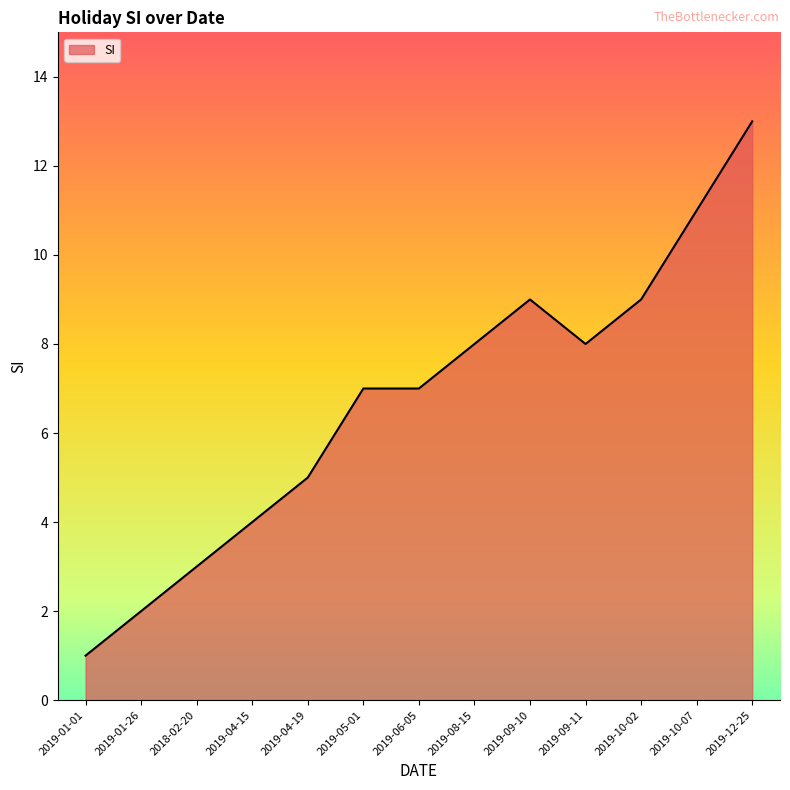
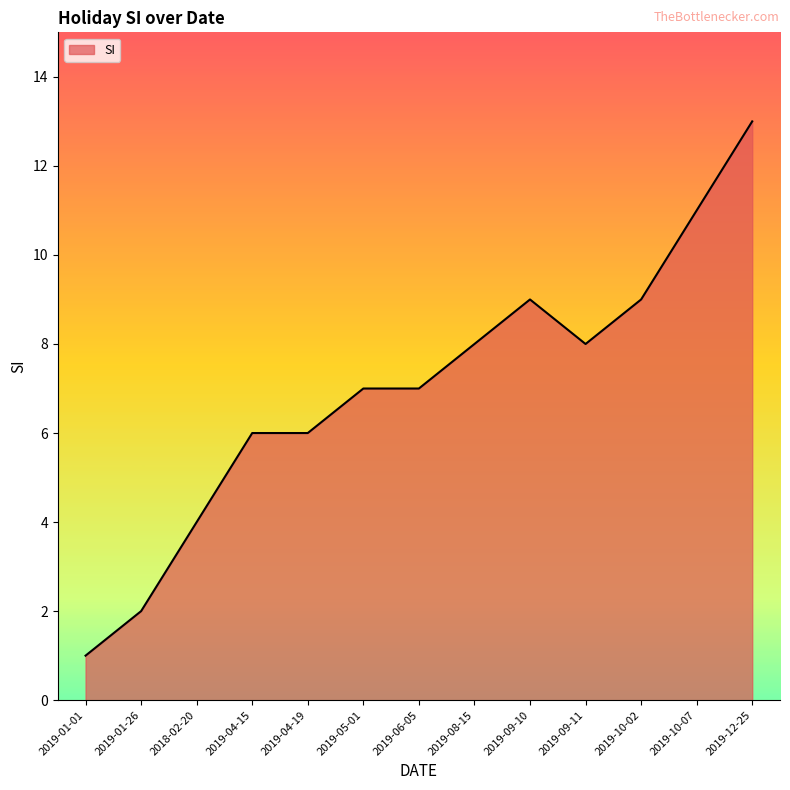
2018-02-20: 3 -> 4
2019-04-15: 4 -> 6
2019-04-19: 5 -> 6
